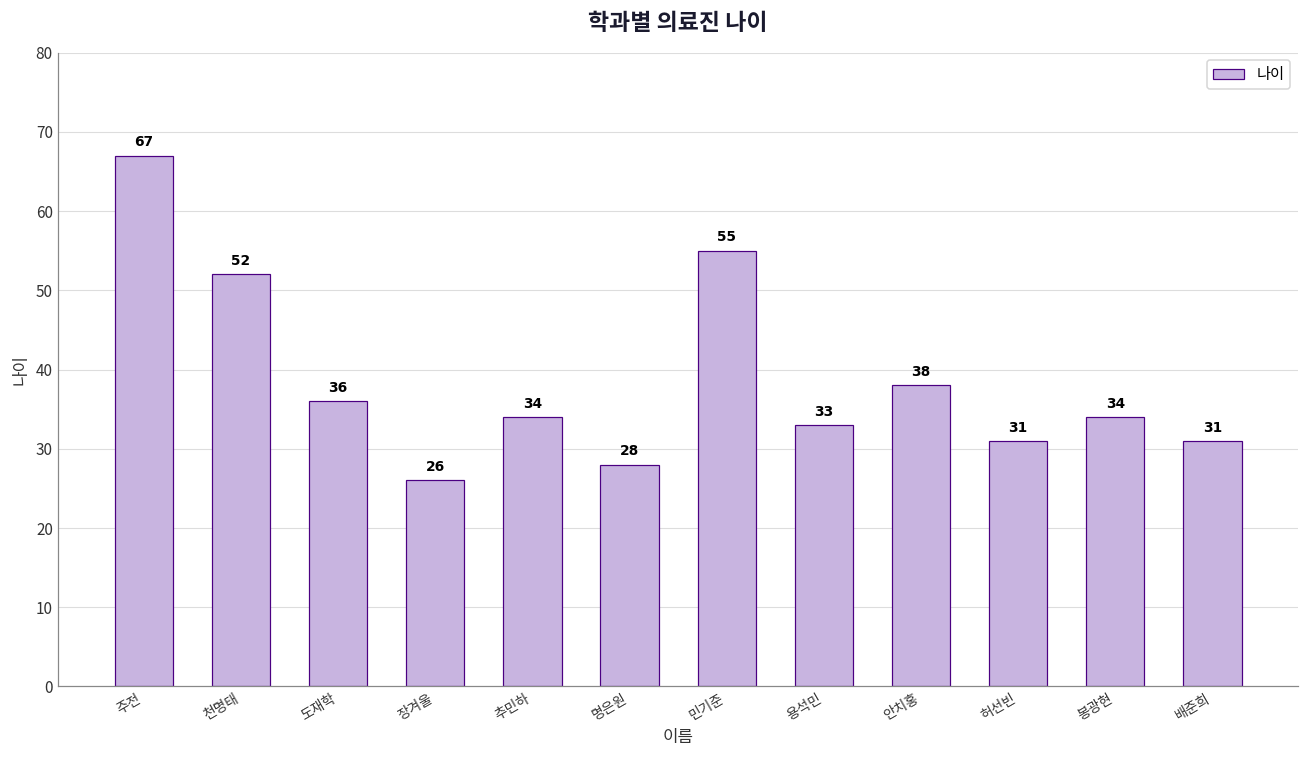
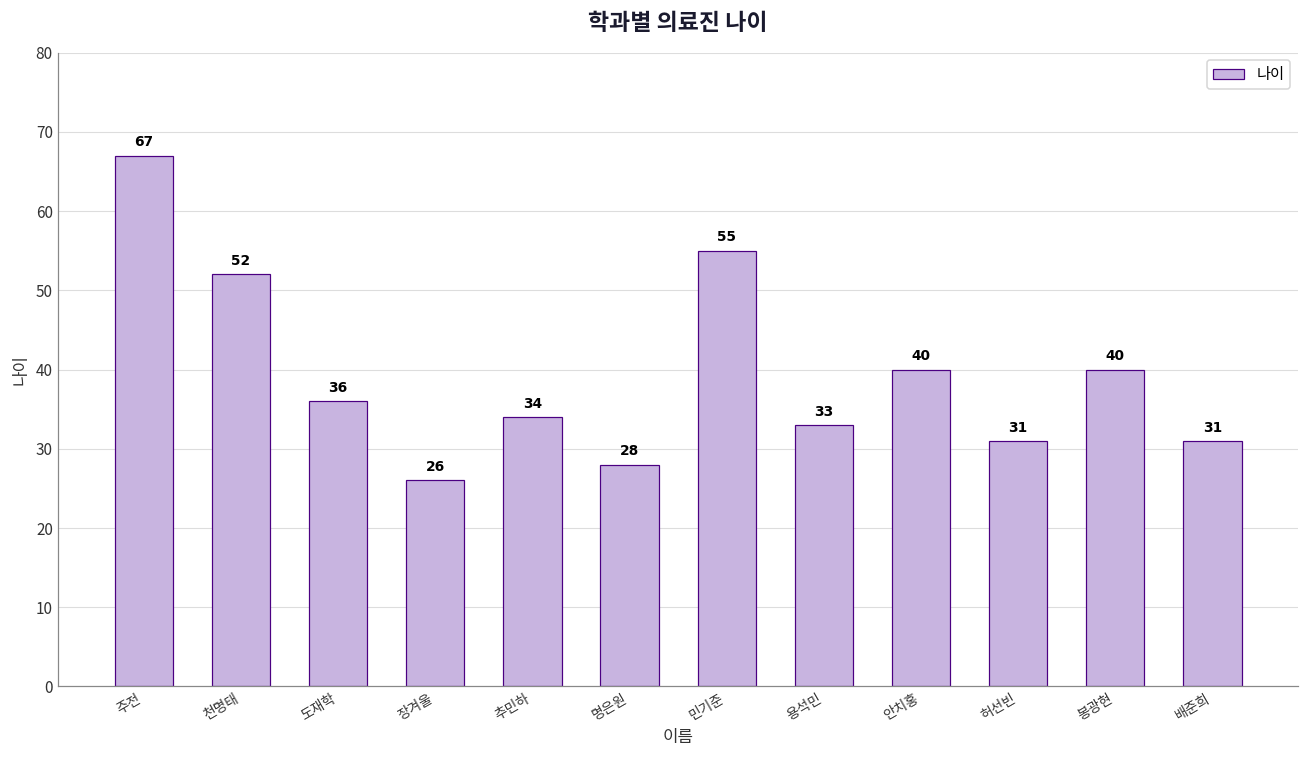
안치홍: 38 -> 40
봉광현: 34 -> 40
